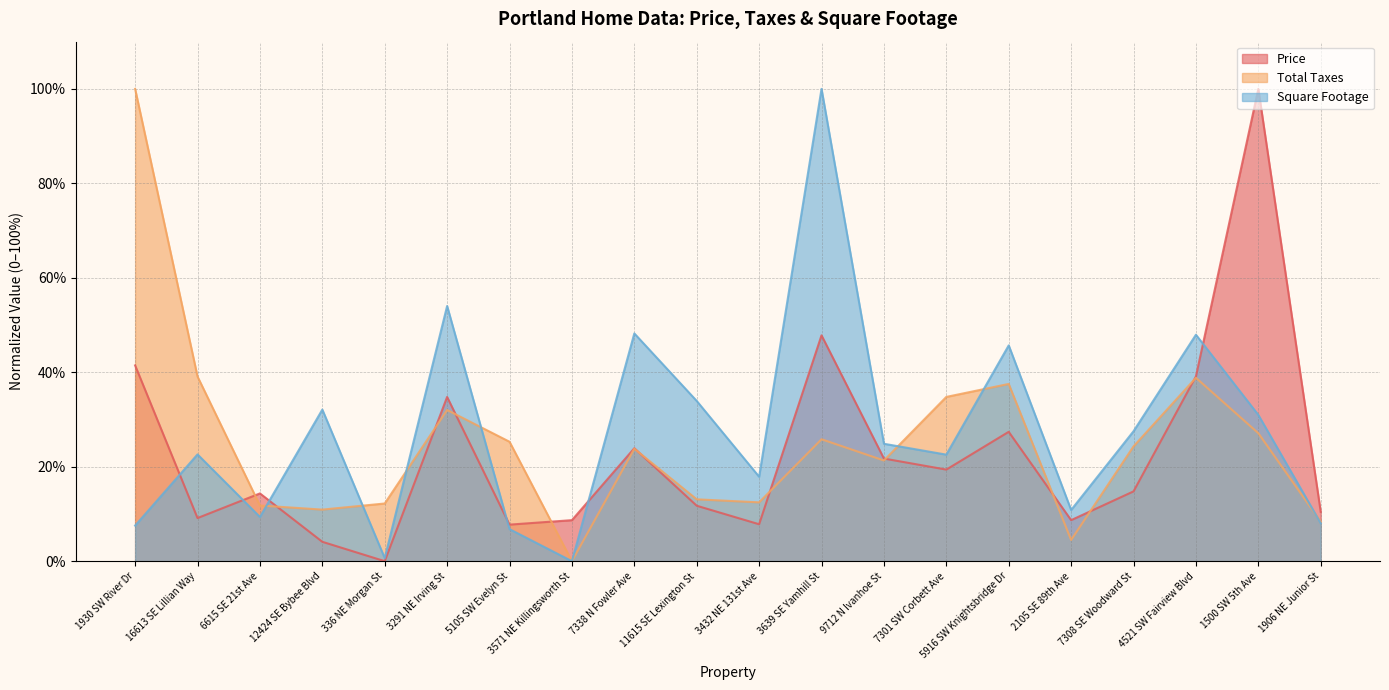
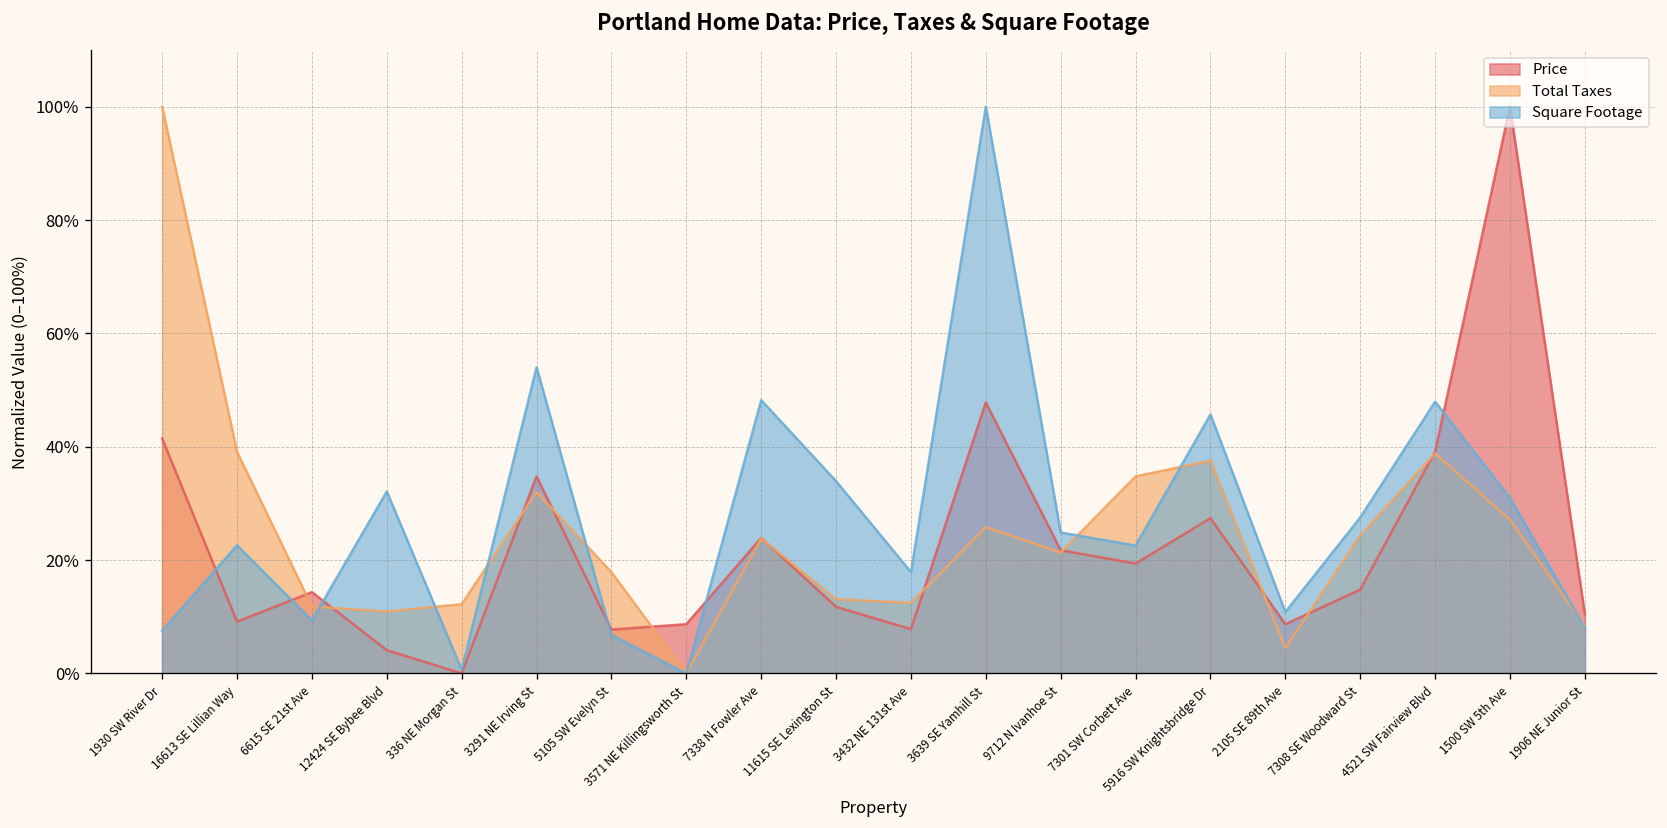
Total Taxes, 5105 SW Evelyn St: 25% -> 18%
